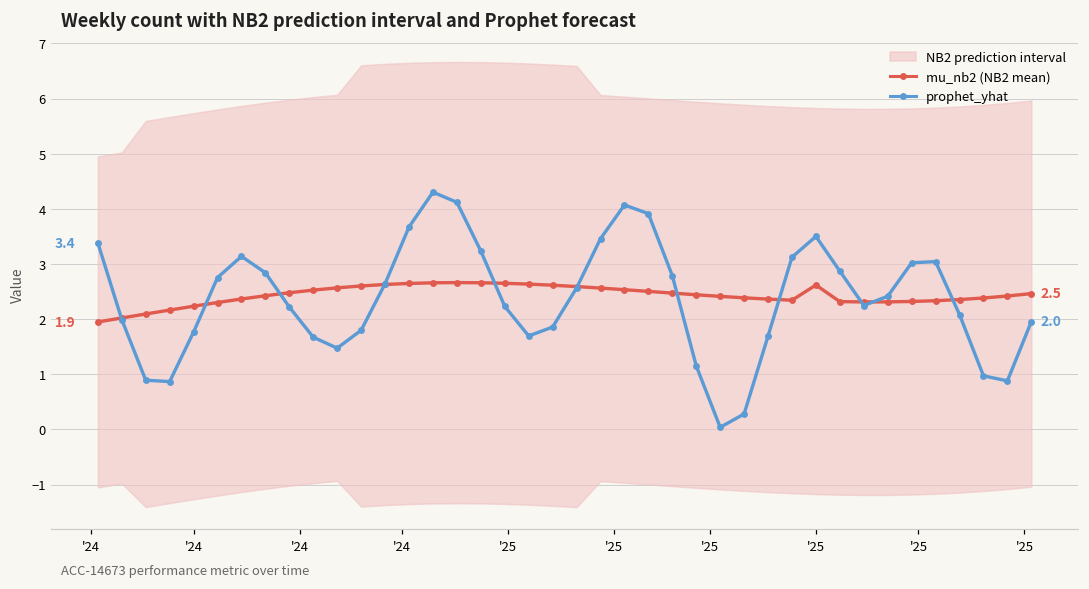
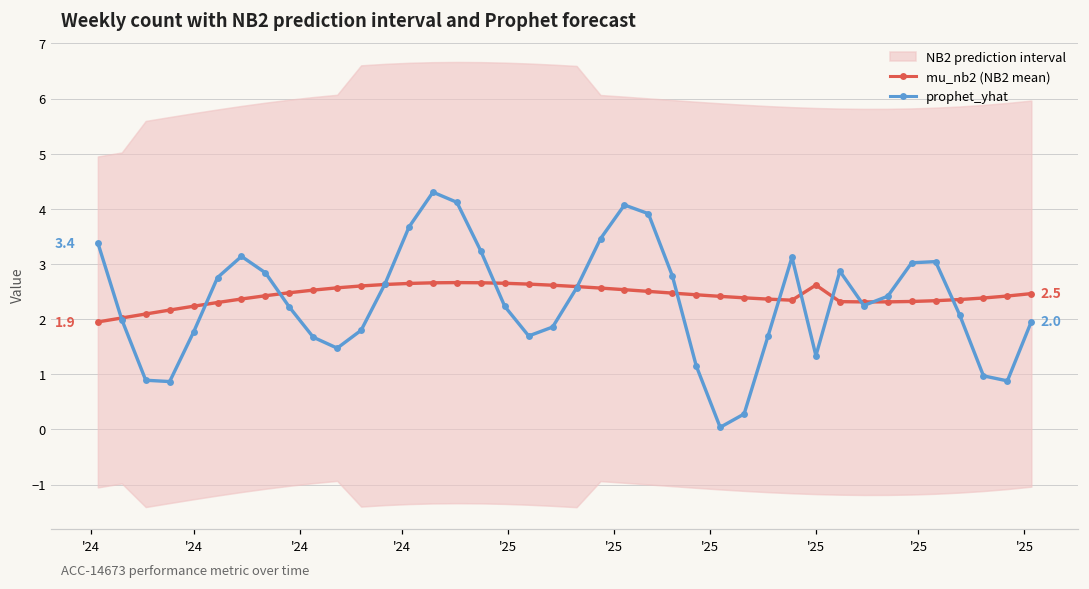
prophet_yhat, '25: 3.5 -> 1.3
